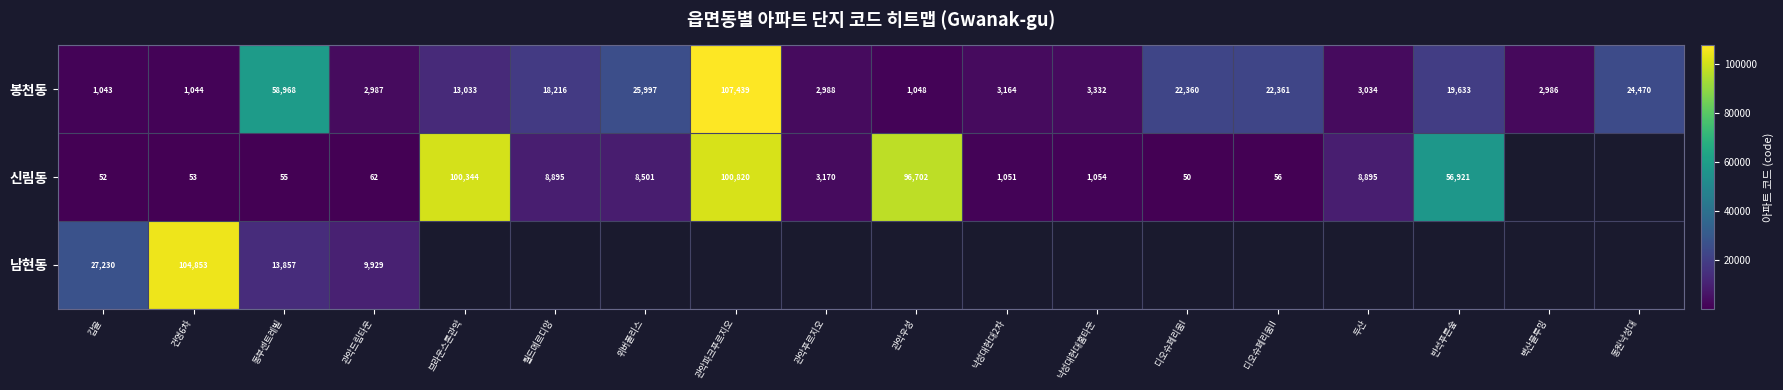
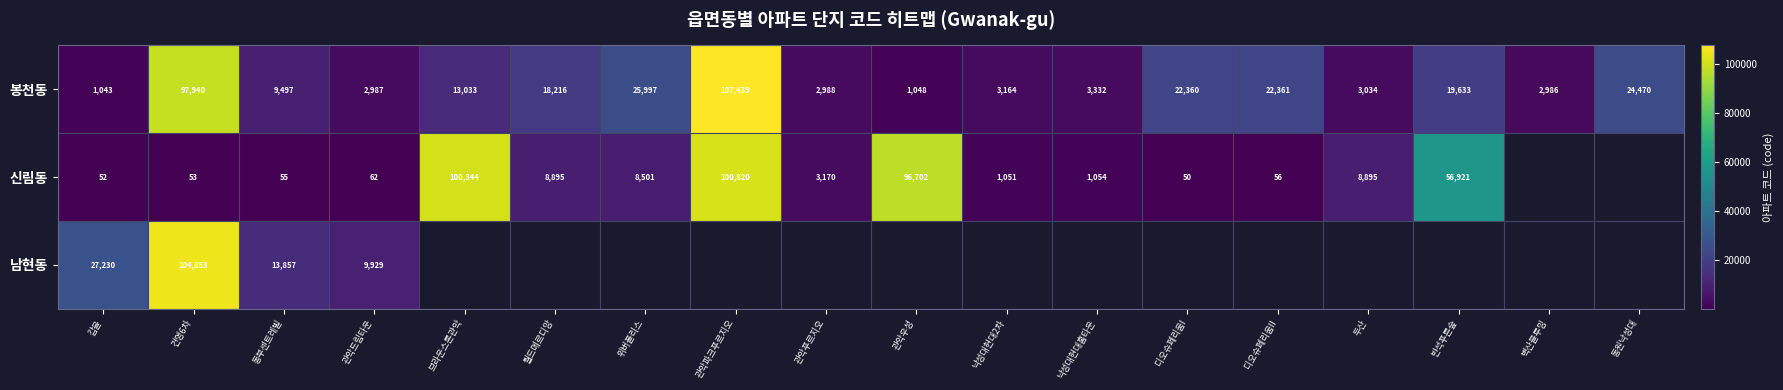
봉천동, 건영6차: 1,044 -> 97,940
봉천동, 동부센트레빌: 58,968 -> 9,497
